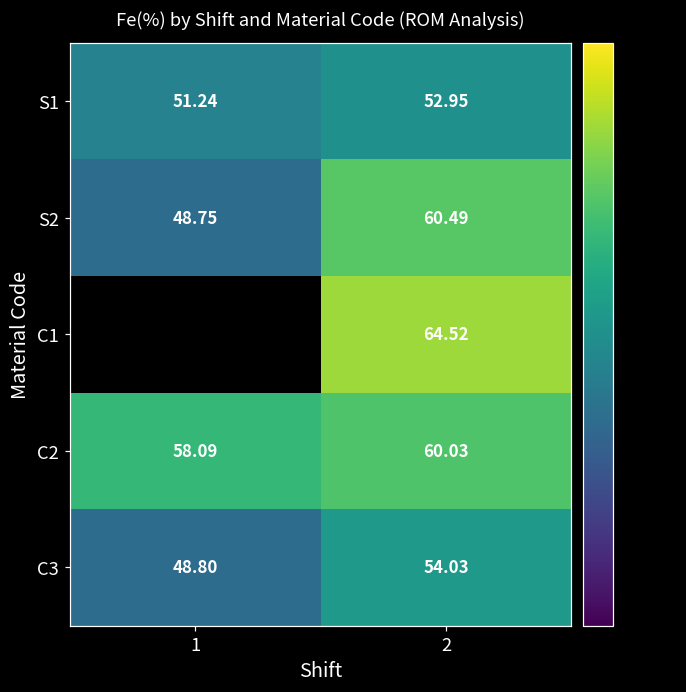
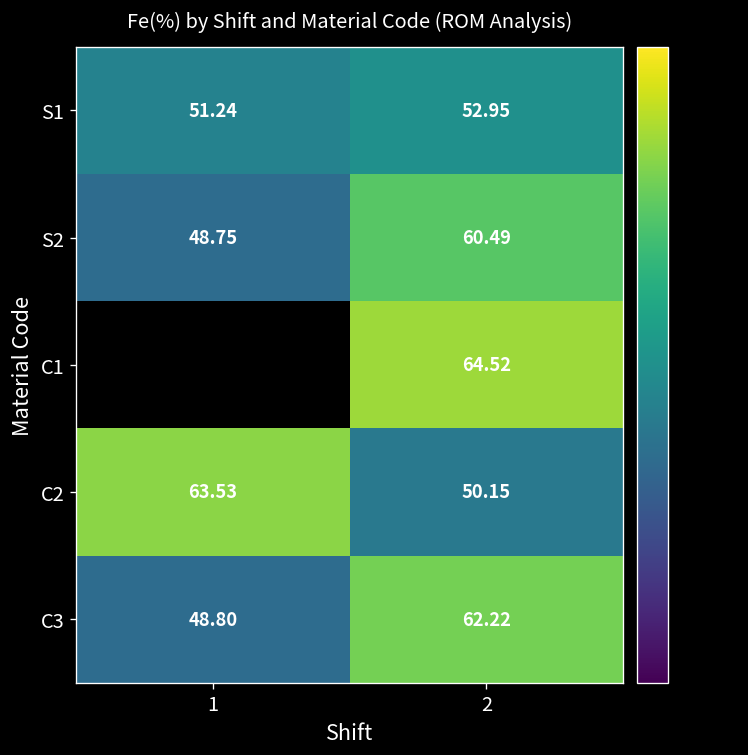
C2, 1: 58.09 -> 63.53
C2, 2: 60.03 -> 50.15
C3, 2: 54.03 -> 62.22
